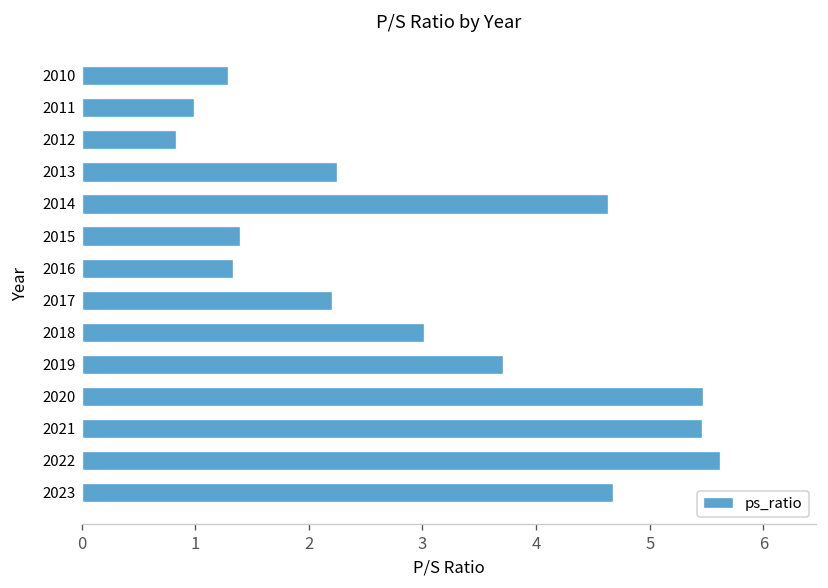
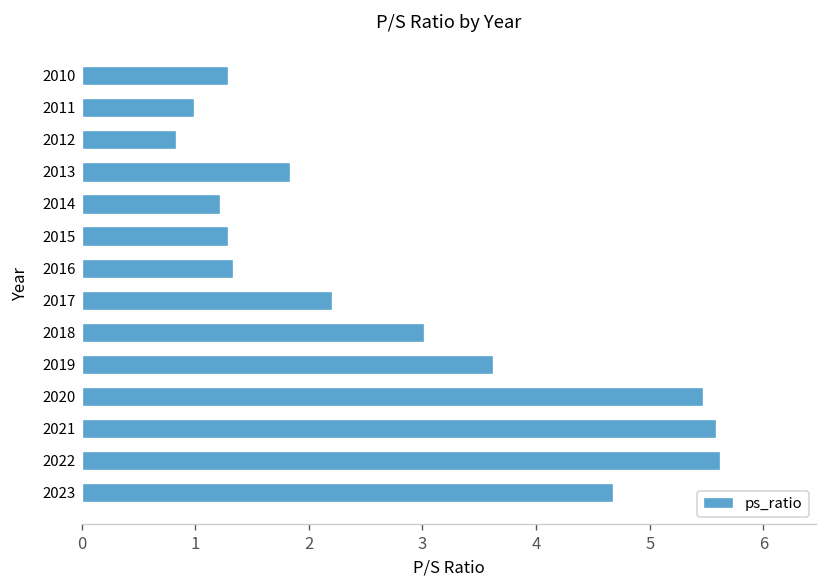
2013: 2.3 -> 1.8
2014: 4.6 -> 1.2
2015: 1.4 -> 1.3
2019: 3.7 -> 3.6
2021: 5.5 -> 5.6
